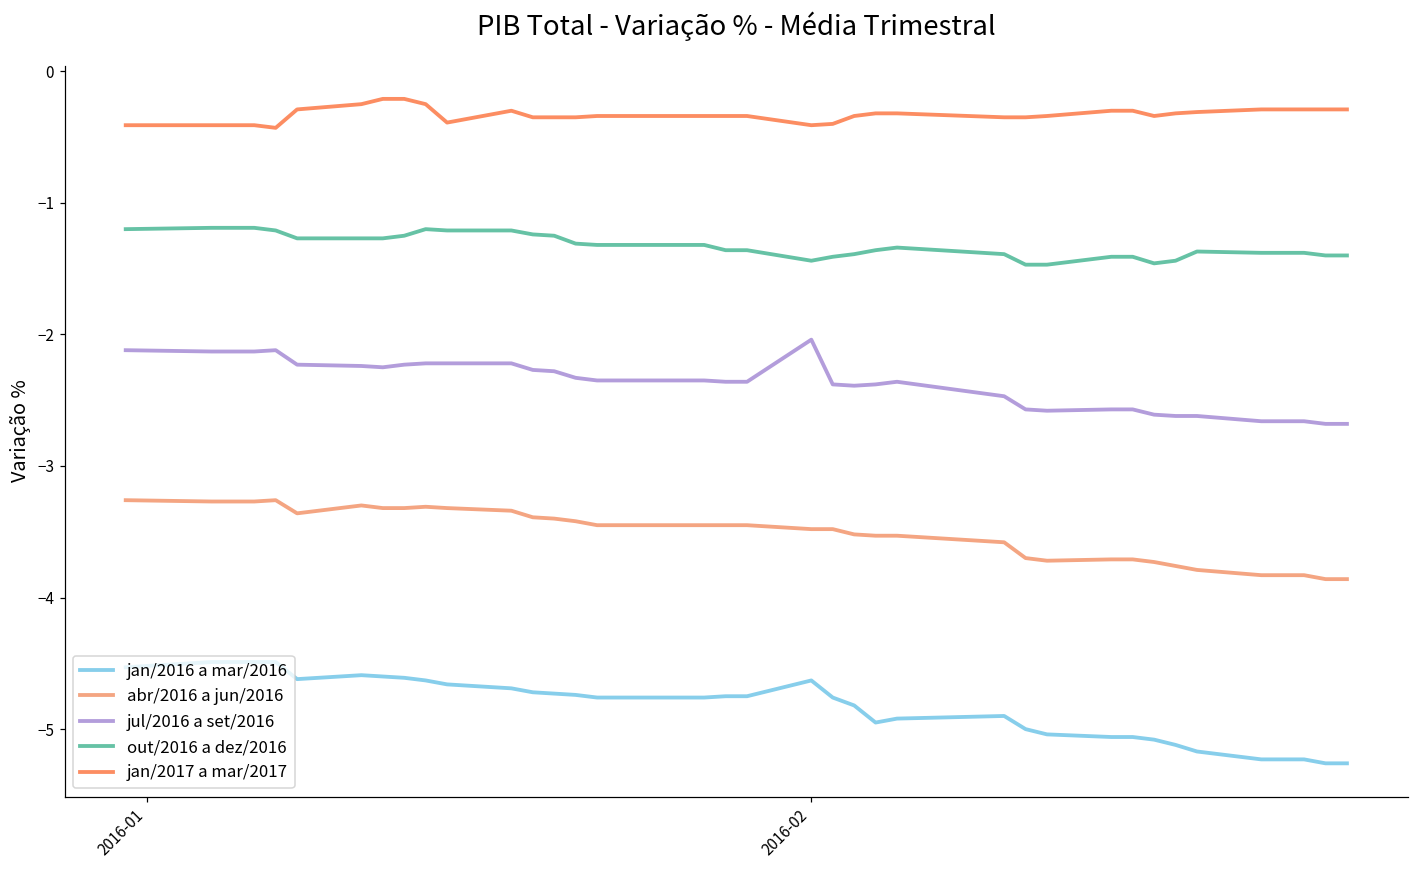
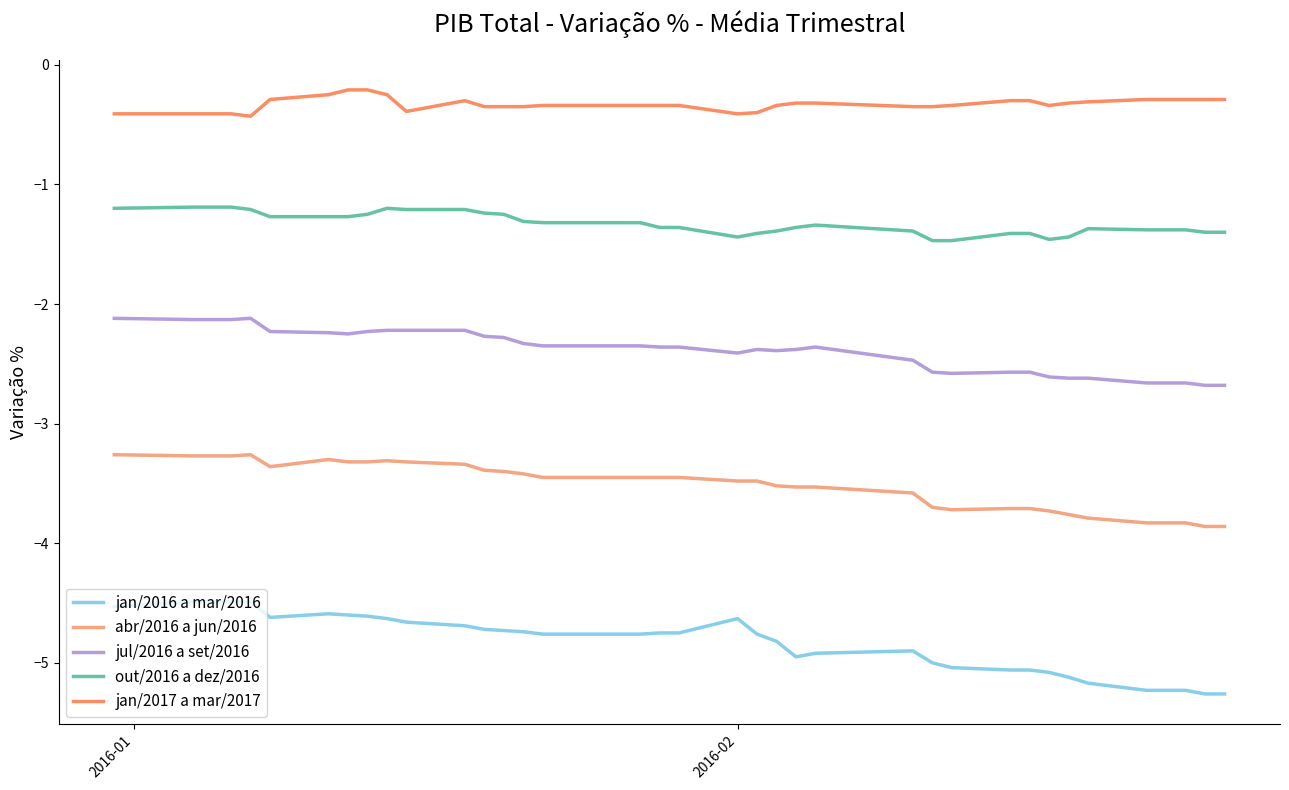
jul/2016 a set/2016, 2016-02: -2.04 -> -2.41
